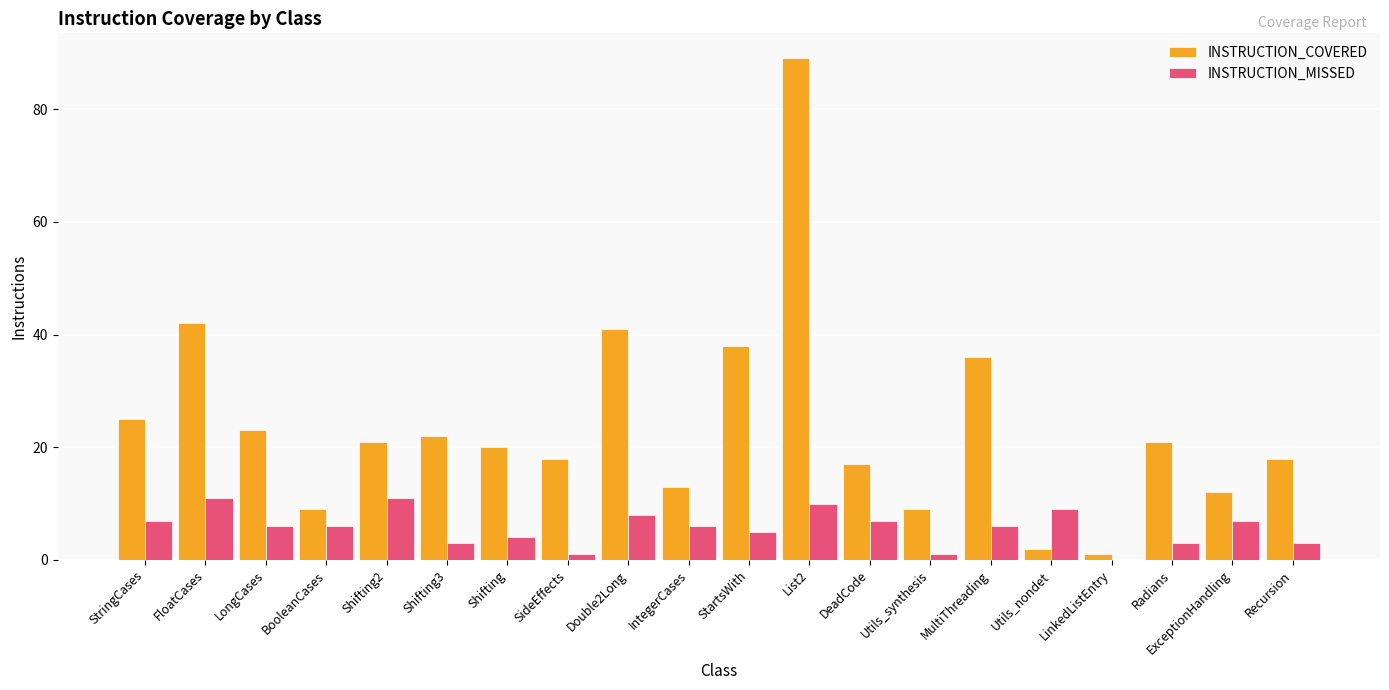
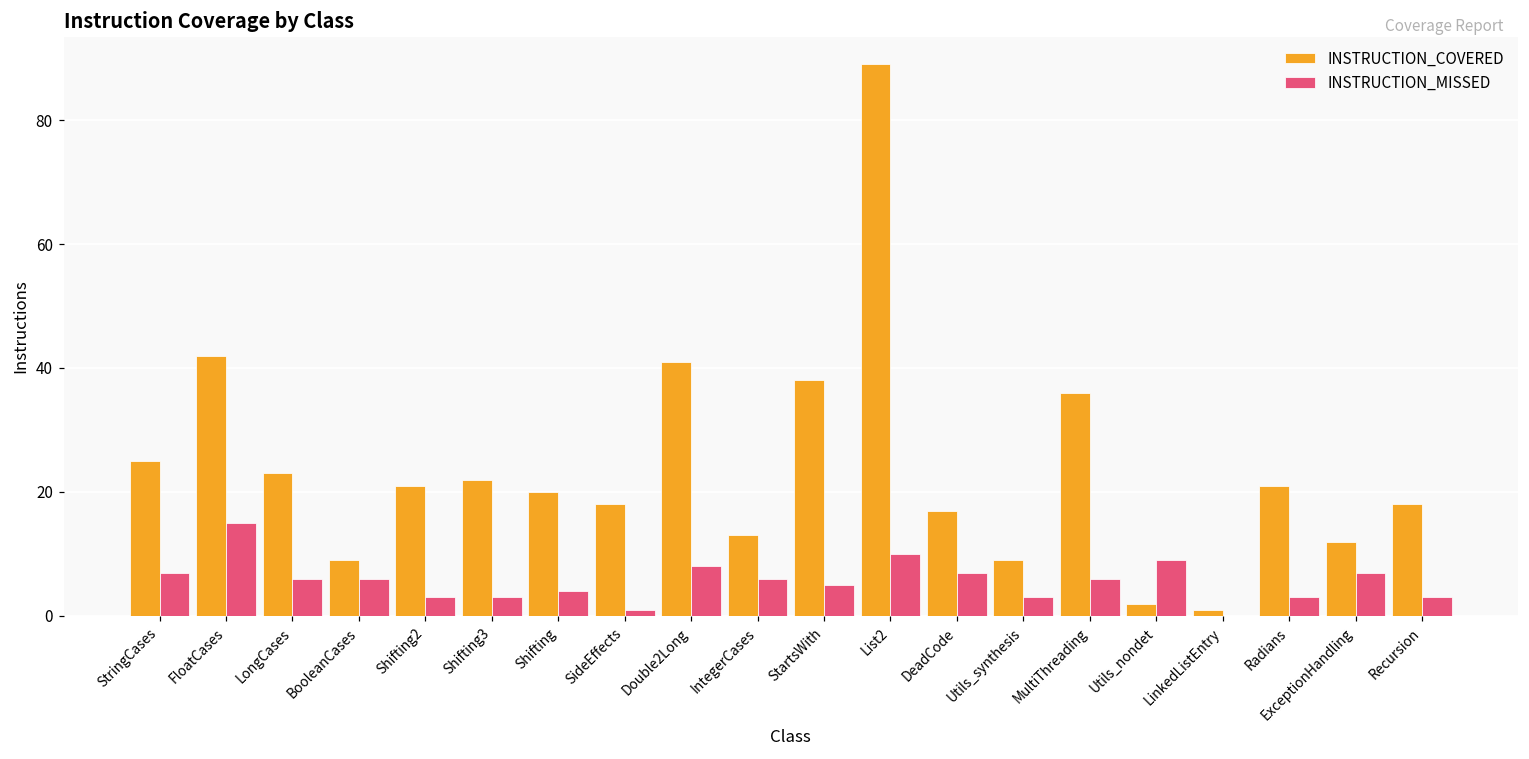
INSTRUCTION_MISSED, FloatCases: 11 -> 15
INSTRUCTION_MISSED, Shifting2: 11 -> 3
INSTRUCTION_MISSED, Utils_synthesis: 1 -> 3
